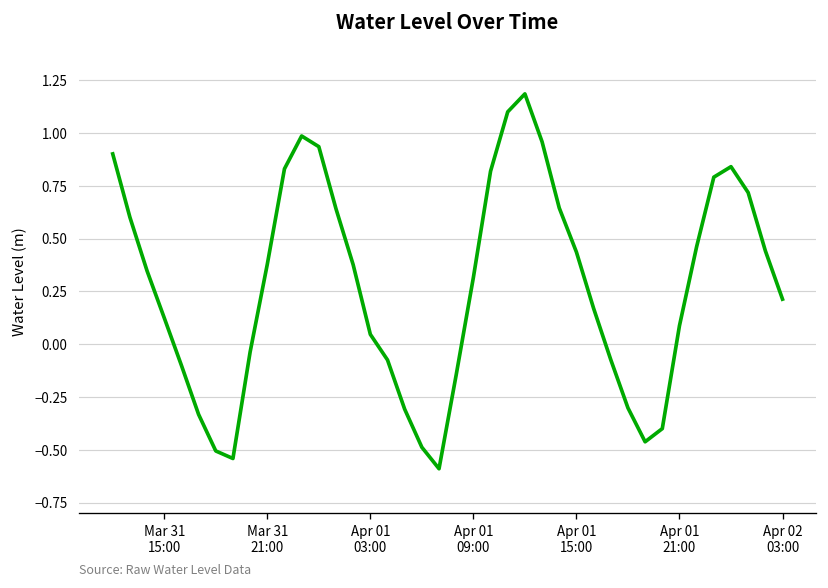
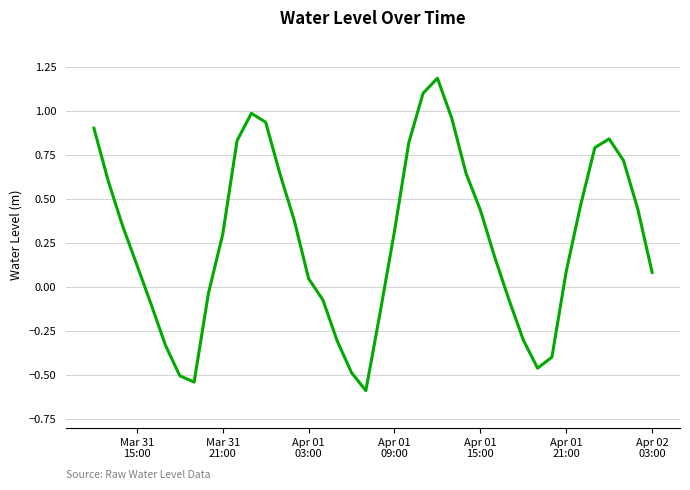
Mar 31 21:00: 0.38 -> 0.30
Apr 02 03:00: 0.21 -> 0.08
